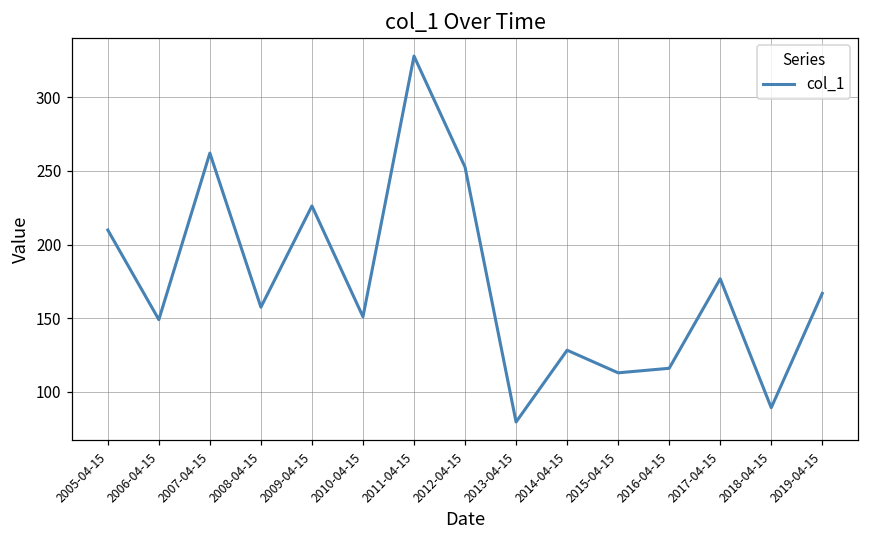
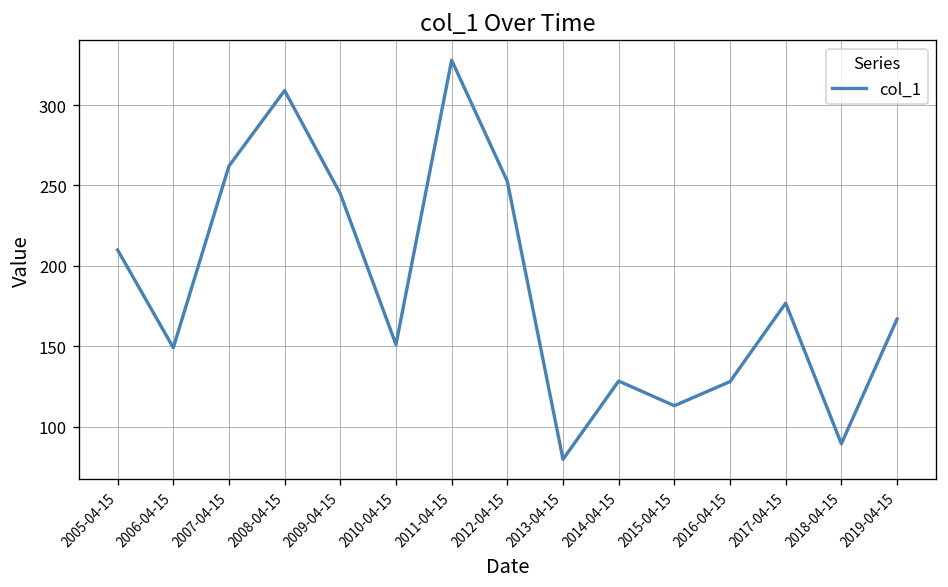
2008-04-15: 157 -> 309
2009-04-15: 226 -> 245
2016-04-15: 116 -> 128
